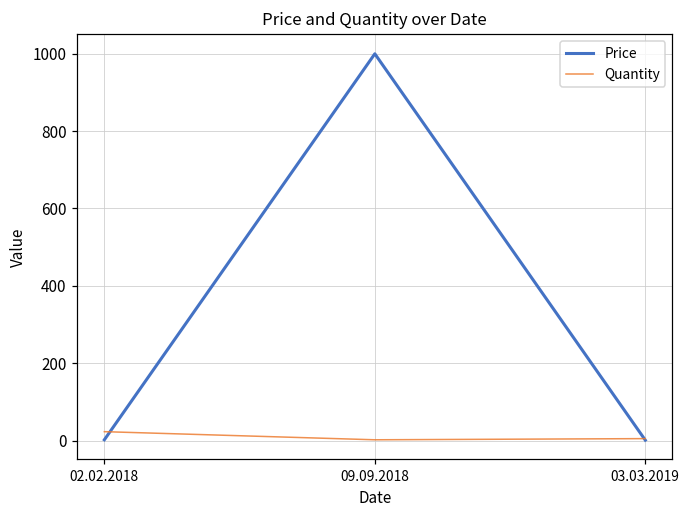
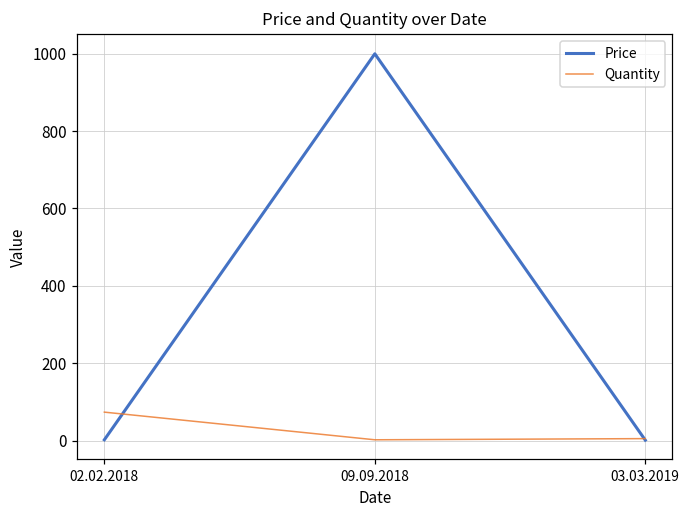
Quantity, 02.02.2018: 20 -> 70
